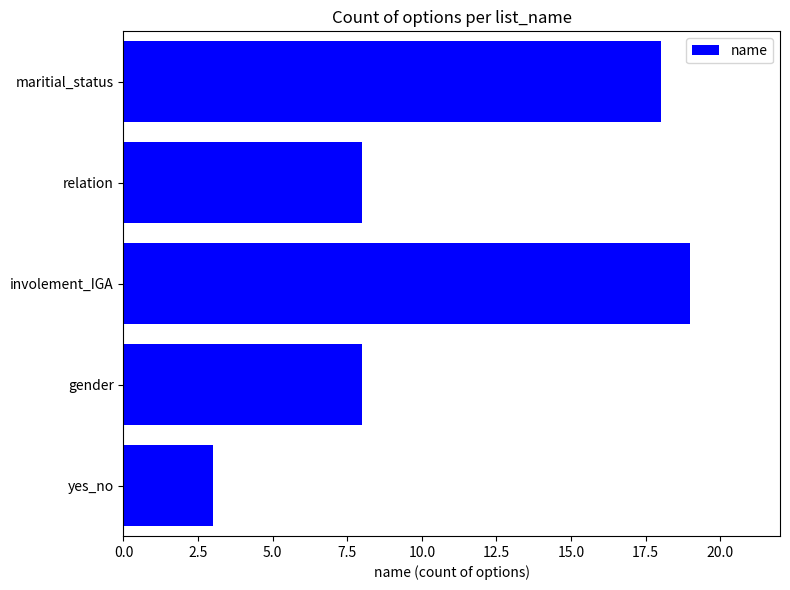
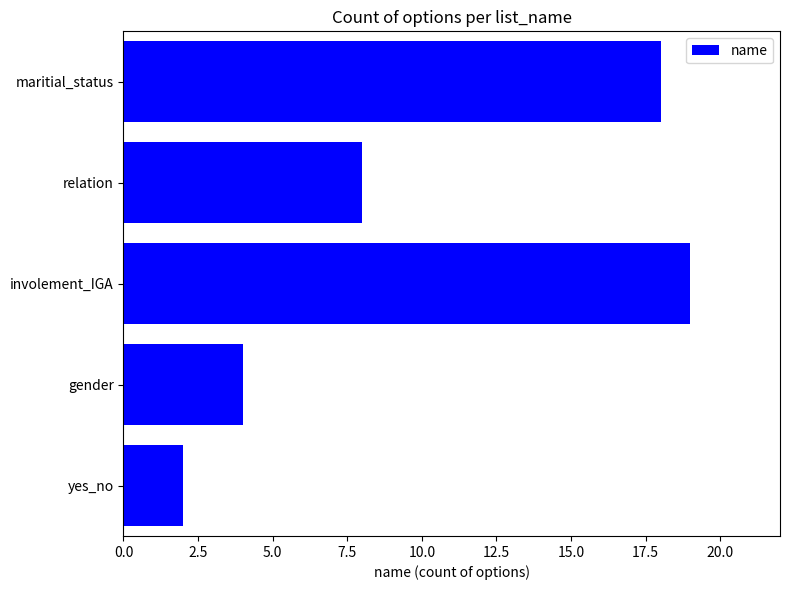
gender: 8 -> 4
yes_no: 3 -> 2
